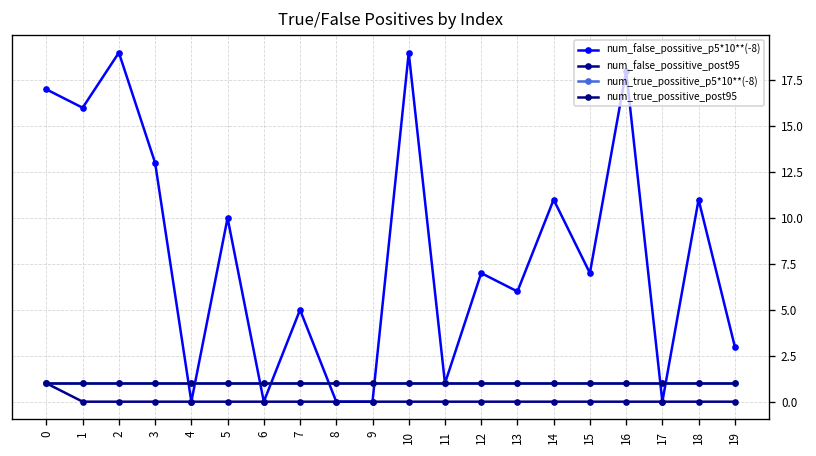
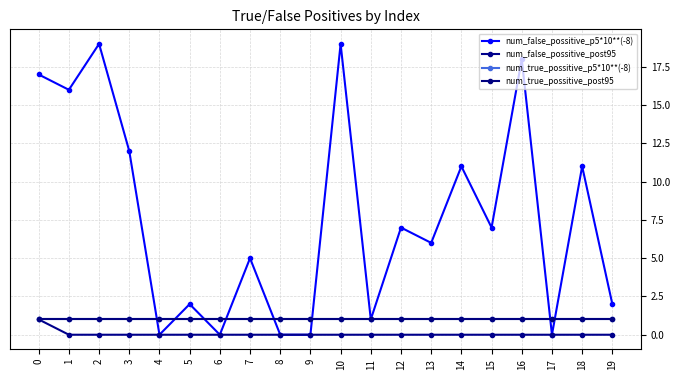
num_false_possitive_p5*10**(-8), 3: 13 -> 12
num_false_possitive_p5*10**(-8), 5: 10 -> 2
num_false_possitive_p5*10**(-8), 19: 3 -> 2
